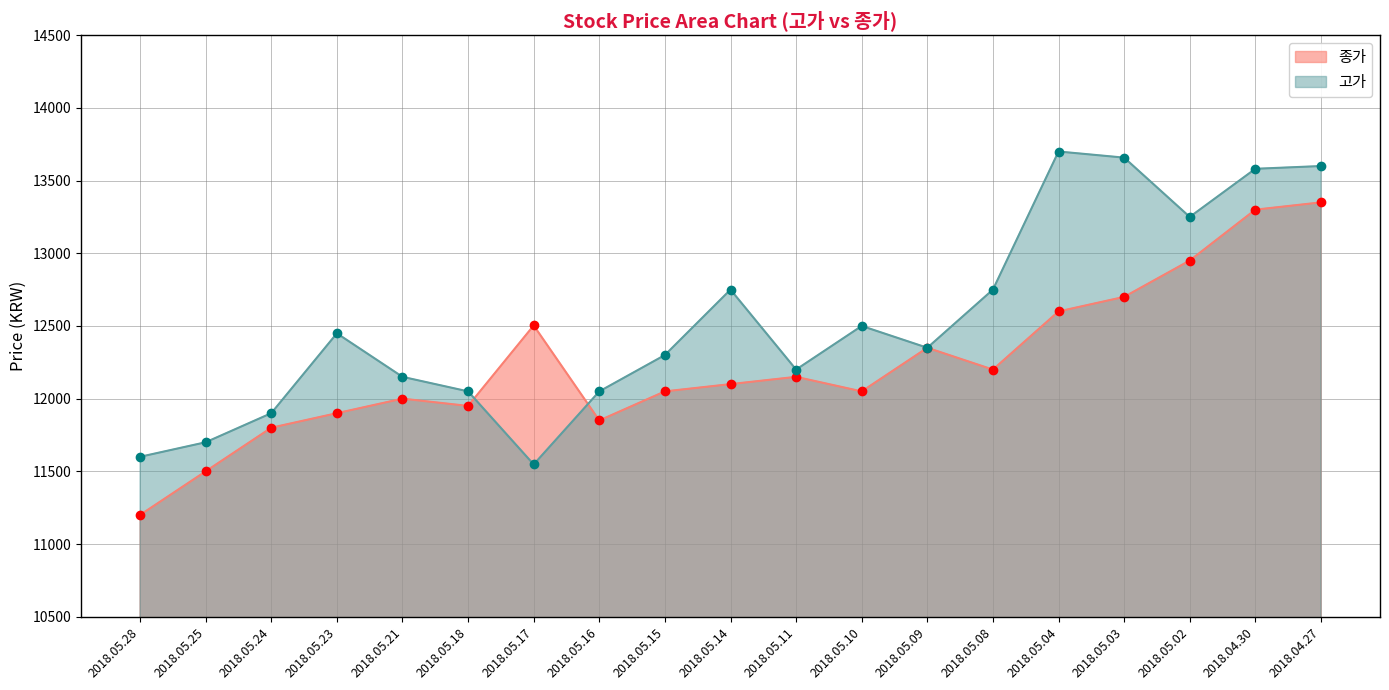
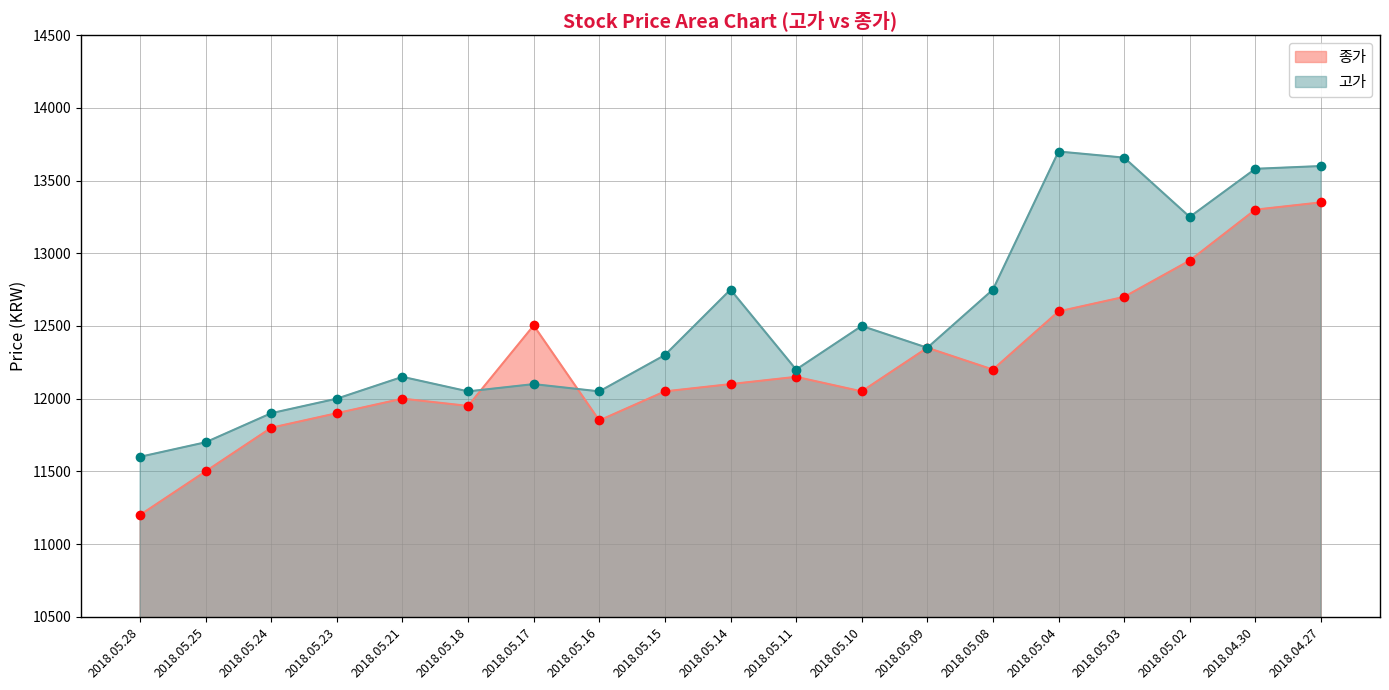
고가, 2018.05.23: 12450 -> 12000
고가, 2018.05.17: 11550 -> 12100
